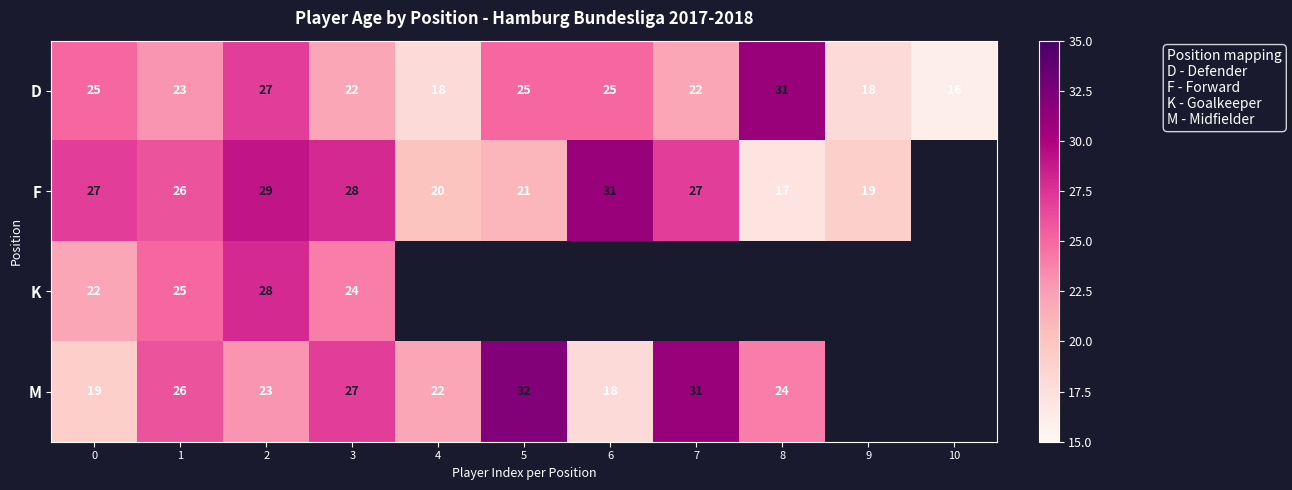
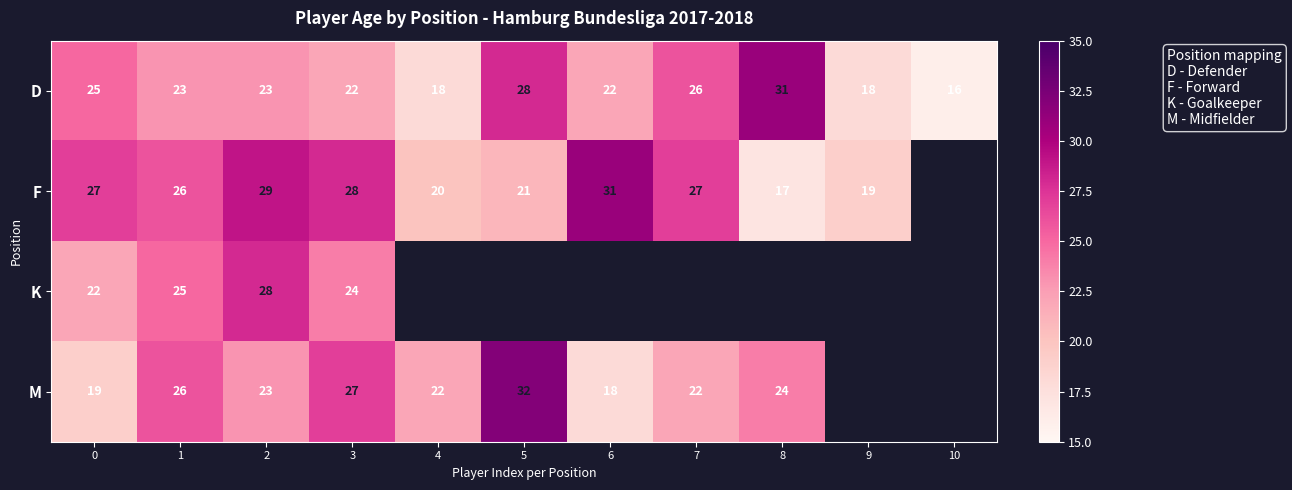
D, 2: 27 -> 23
D, 5: 25 -> 28
D, 6: 25 -> 22
D, 7: 22 -> 26
M, 7: 31 -> 22
